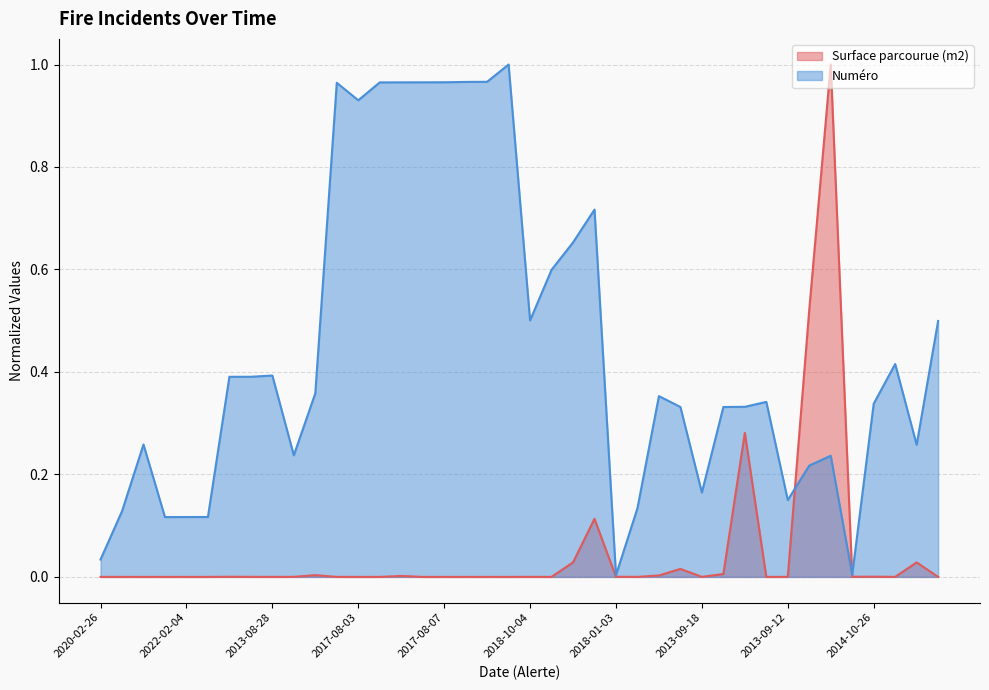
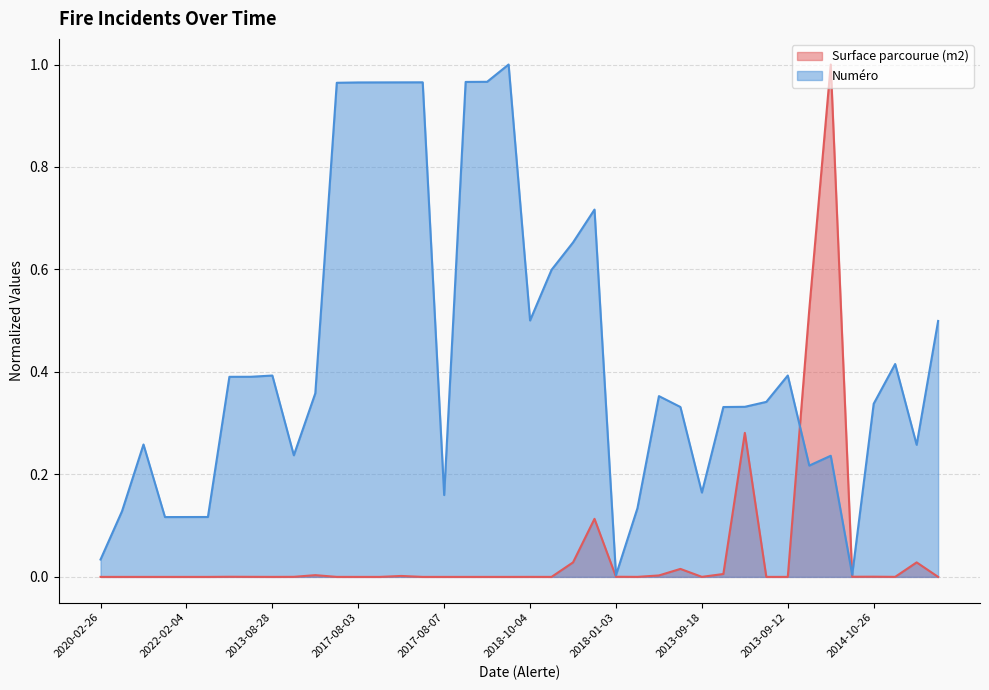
Numéro, 2017-08-03: 0.93 -> 0.97
Numéro, 2017-08-07: 0.97 -> 0.16
Numéro, 2013-09-12: 0.15 -> 0.39
